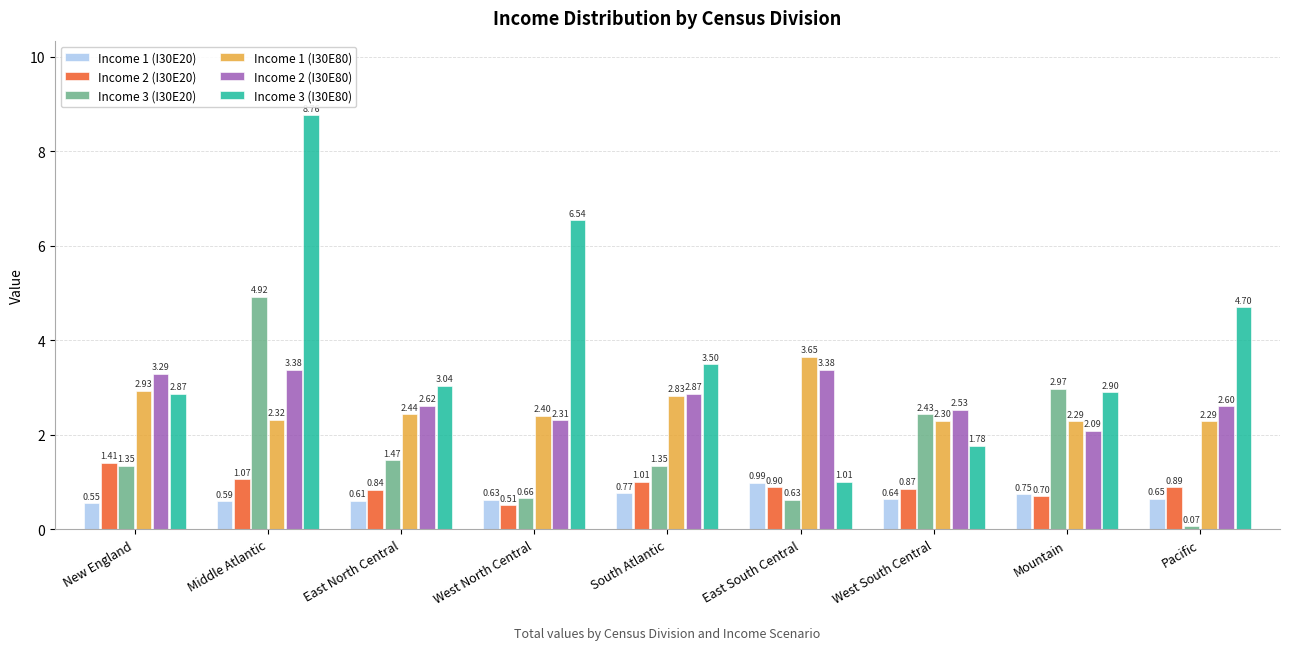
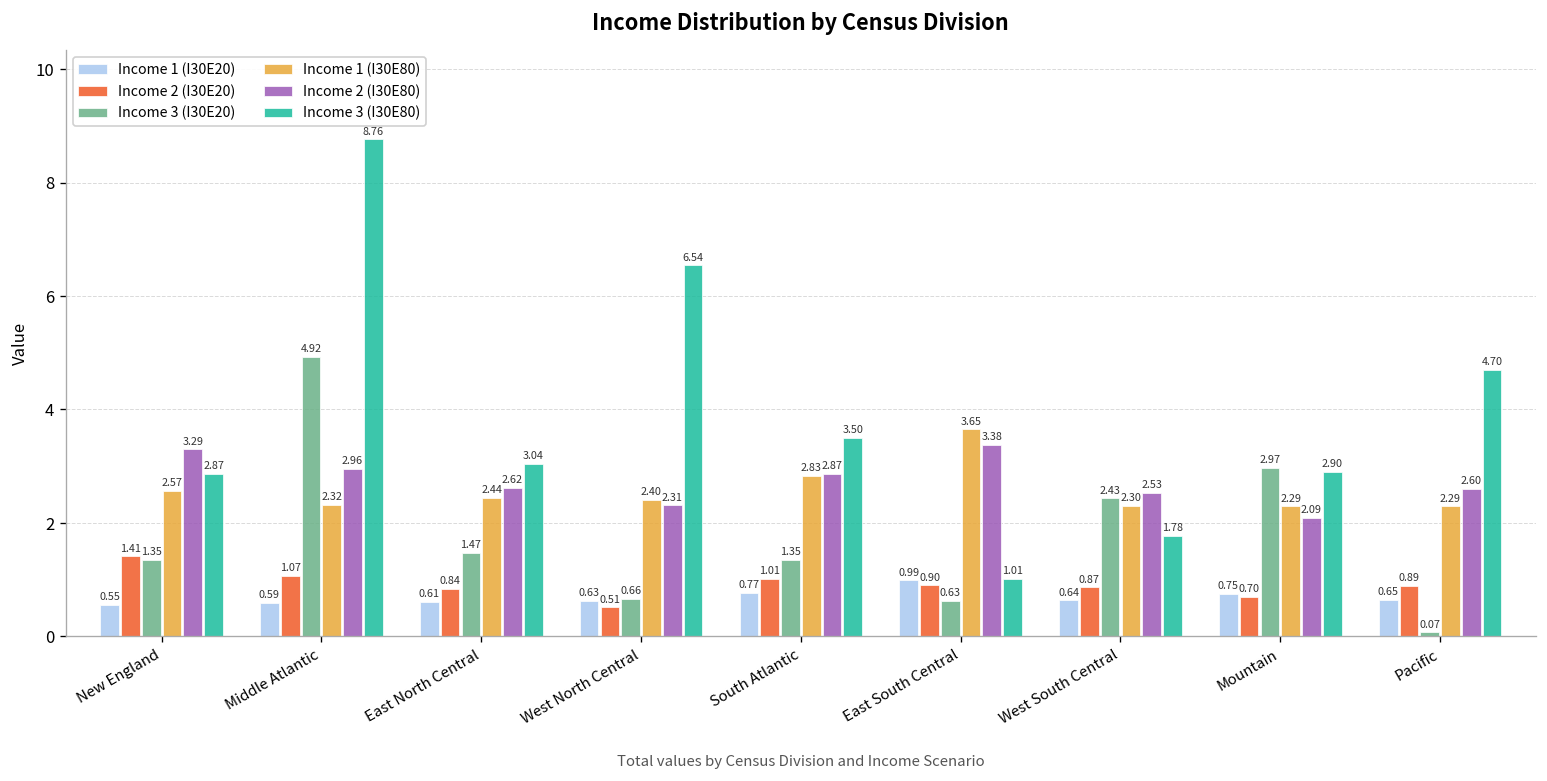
Income 1 (I30E80), New England: 2.93 -> 2.57
Income 2 (I30E80), Middle Atlantic: 3.38 -> 2.96
